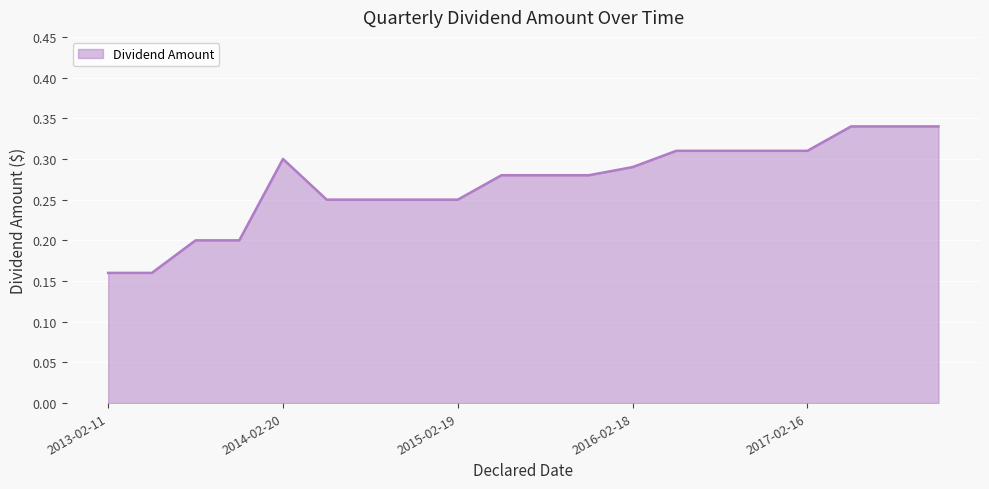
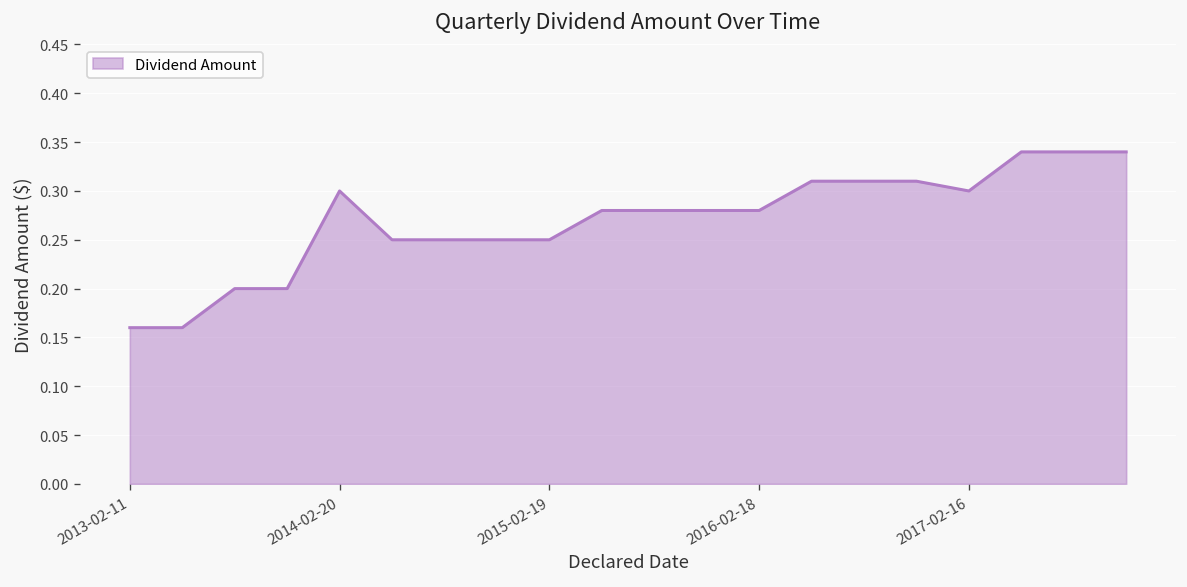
2016-02-18: 0.29 -> 0.28
2017-02-16: 0.31 -> 0.30
